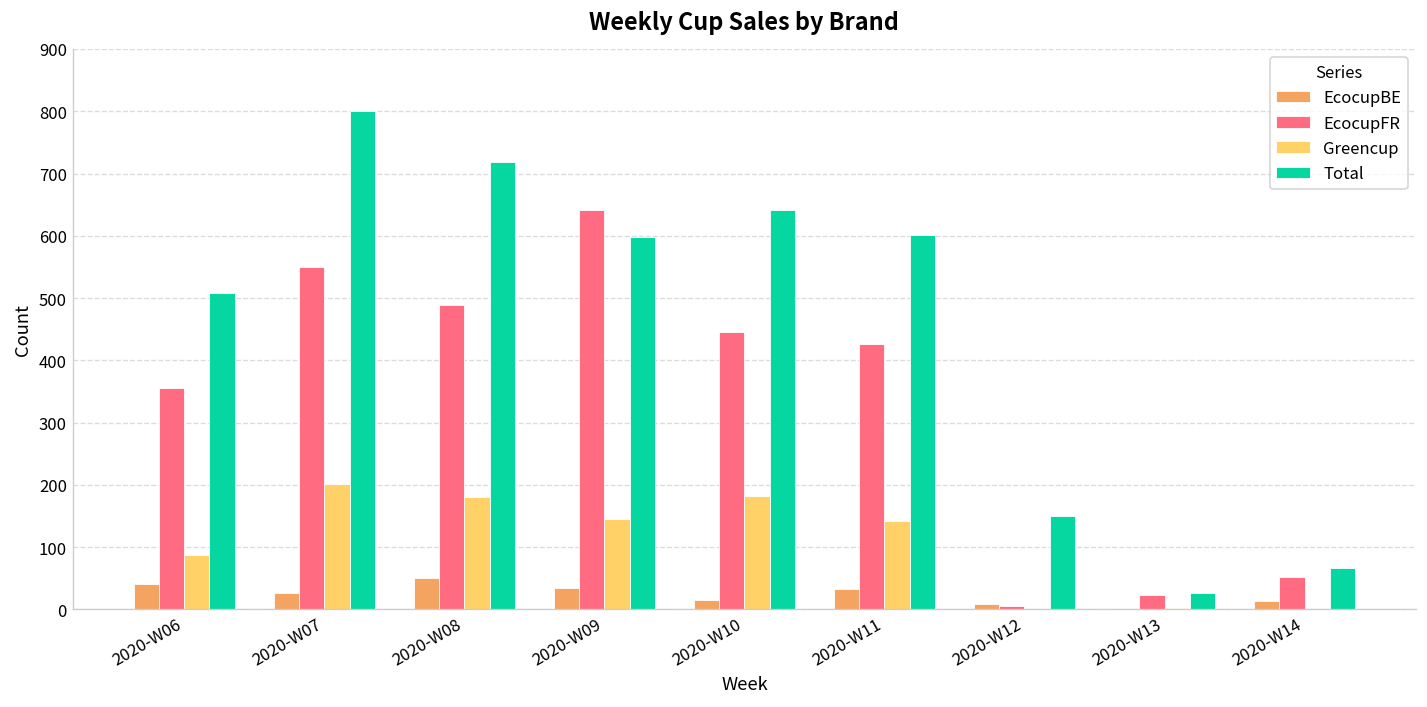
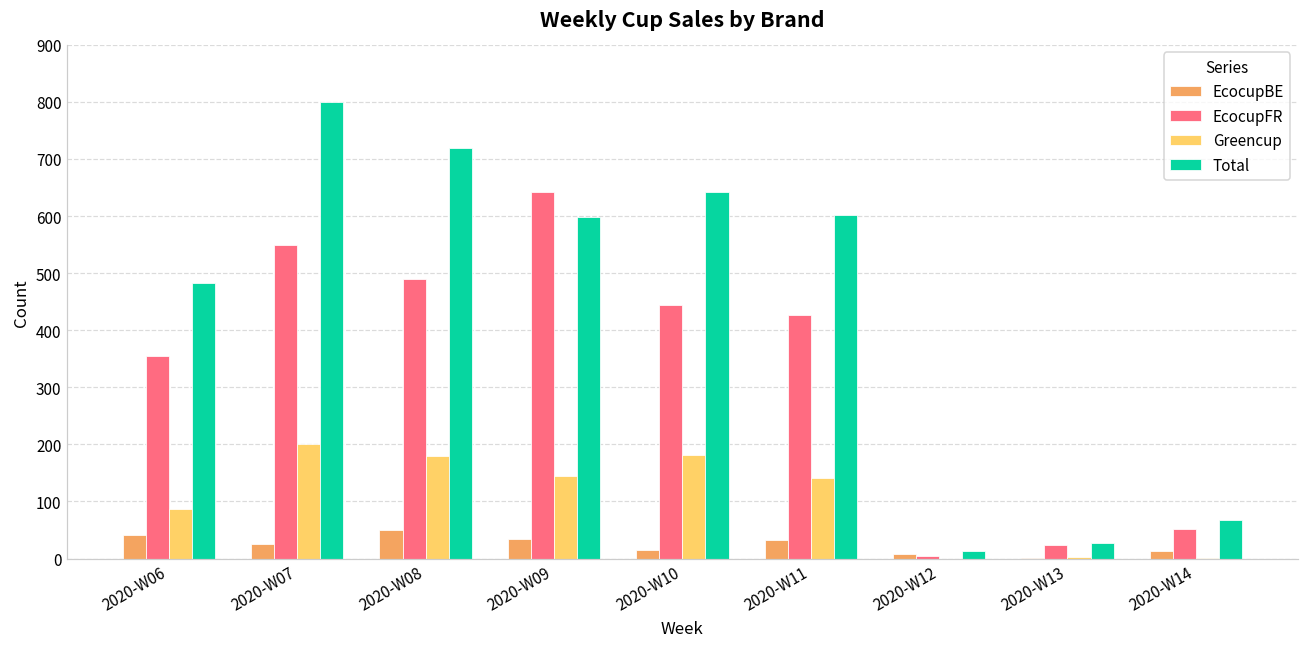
Total, 2020-W06: 510 -> 480
Total, 2020-W12: 150 -> 10
